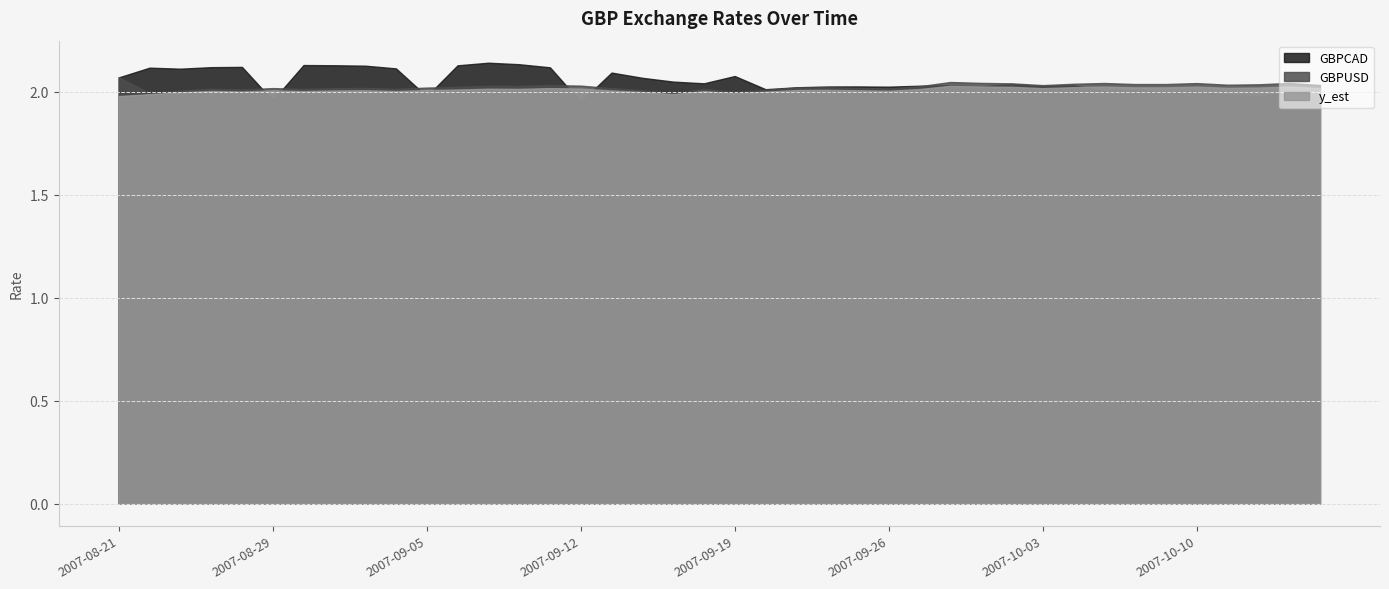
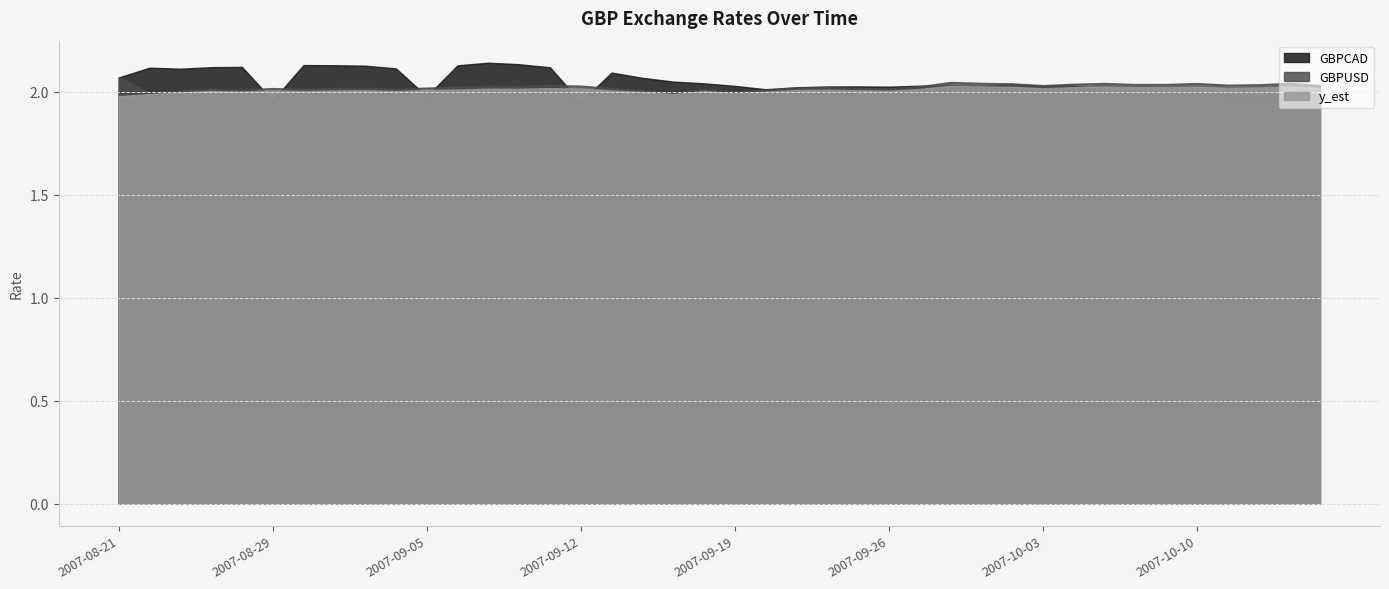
GBPCAD, 2007-09-19: 2.08 -> 2.03
